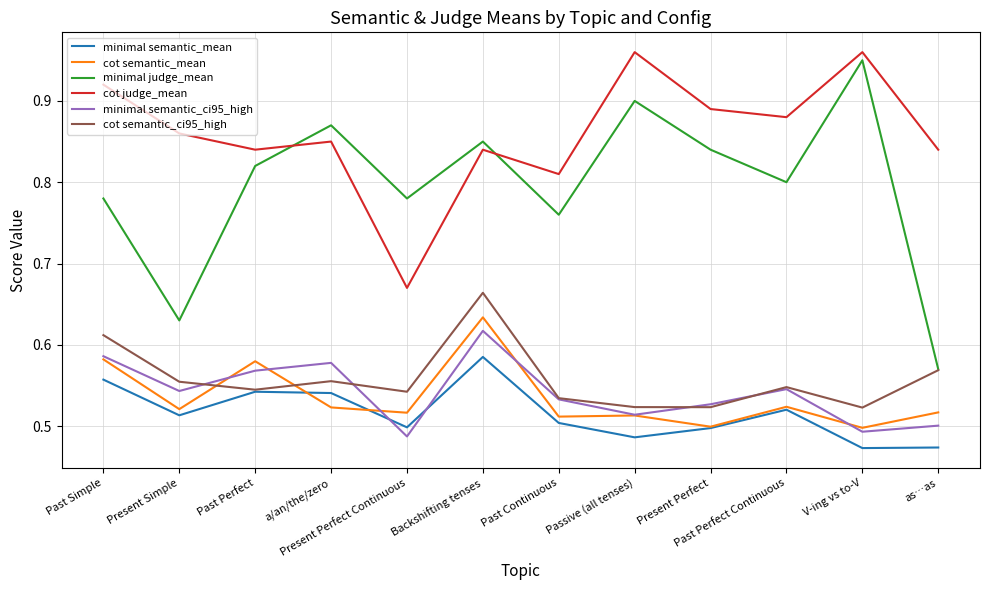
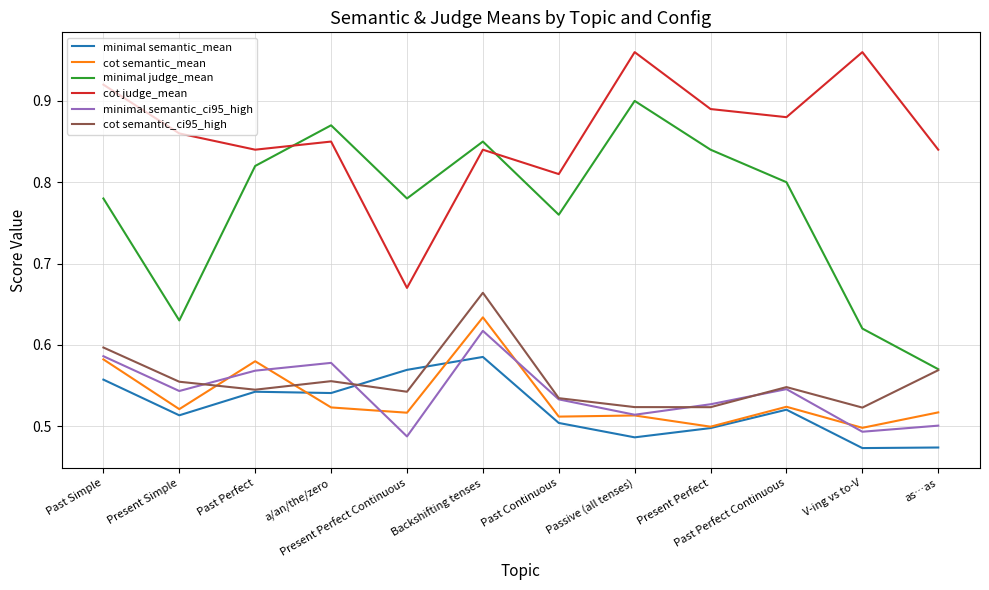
cot semantic_ci95_high, Past Simple: 0.61 -> 0.60
minimal semantic_mean, Present Perfect Continuous: 0.50 -> 0.57
minimal judge_mean, V-ing vs to-V: 0.95 -> 0.62
